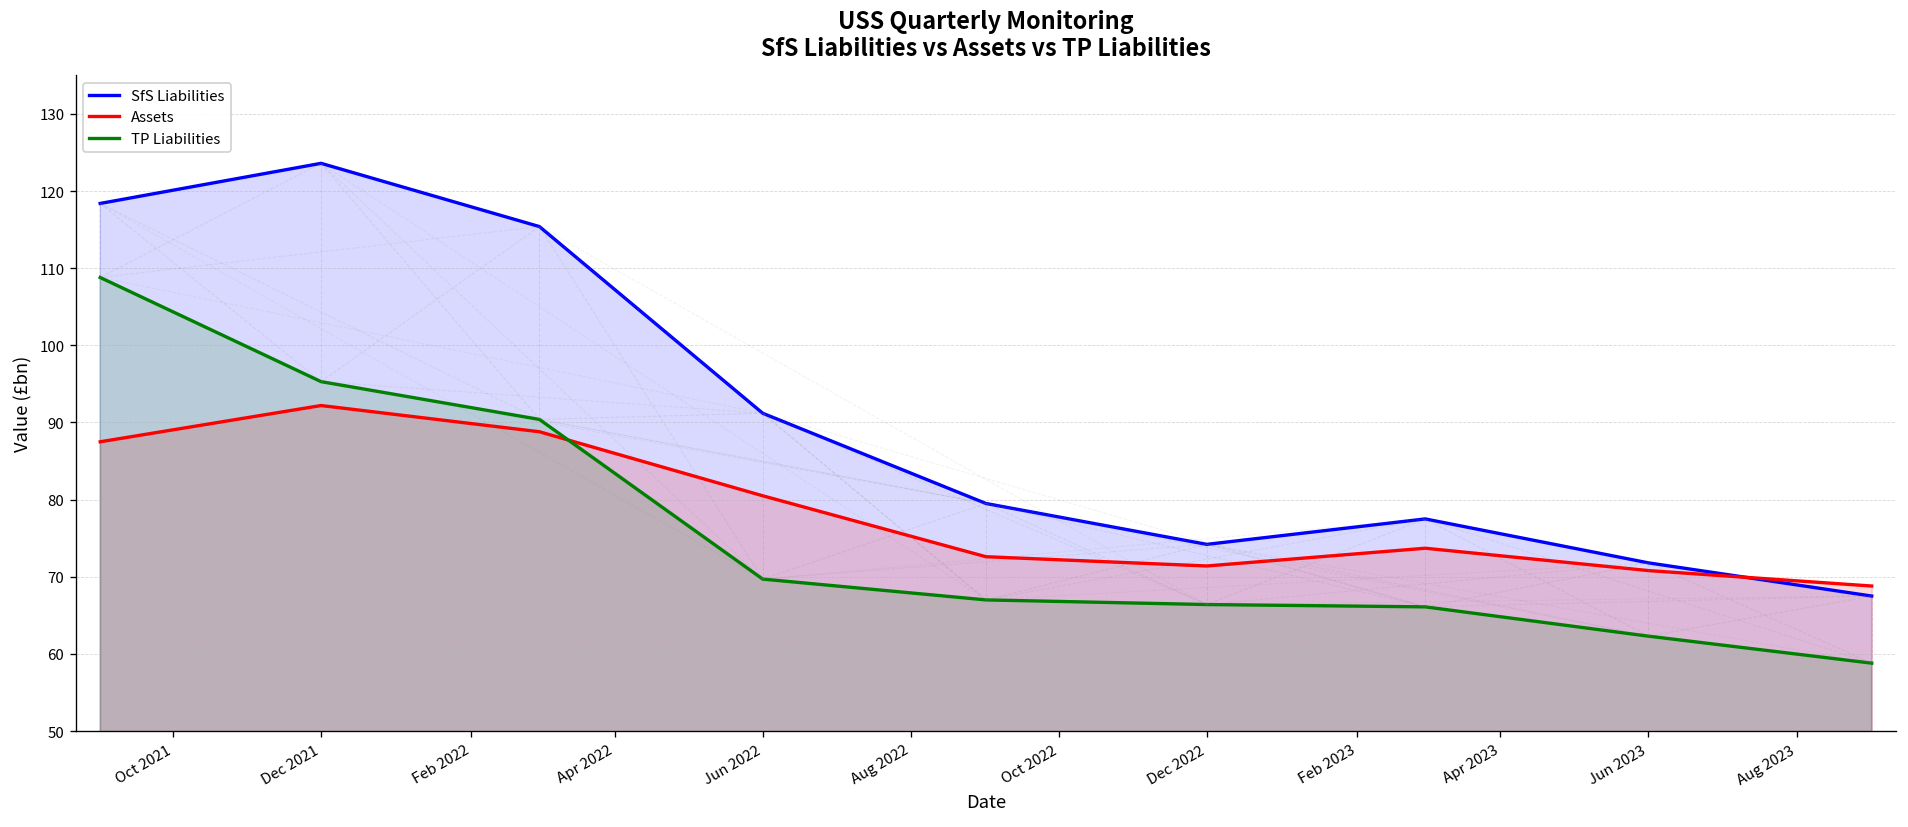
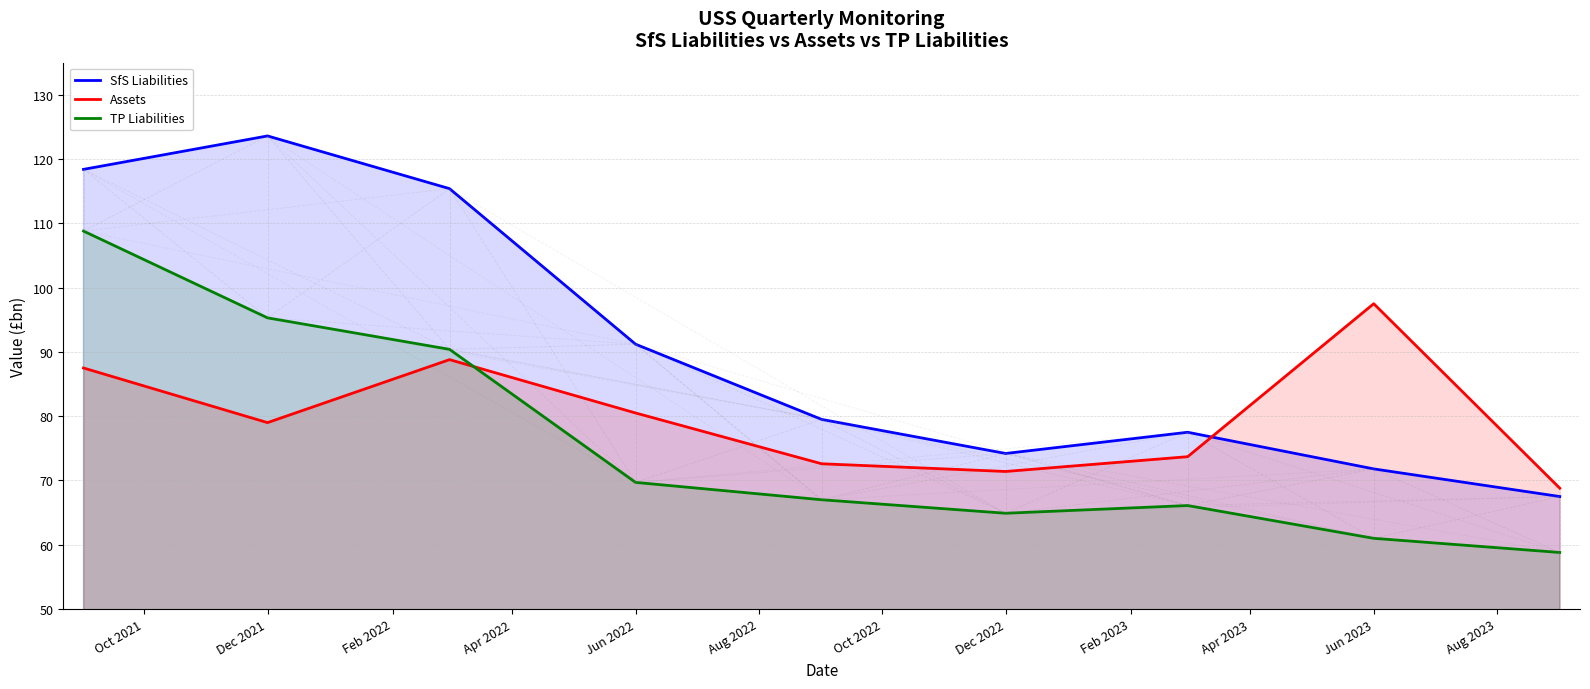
Assets, Dec 2021: 92 -> 79
TP Liabilities, Dec 2022: 66 -> 65
Assets, Jun 2023: 71 -> 98
TP Liabilities, Jun 2023: 62 -> 61
